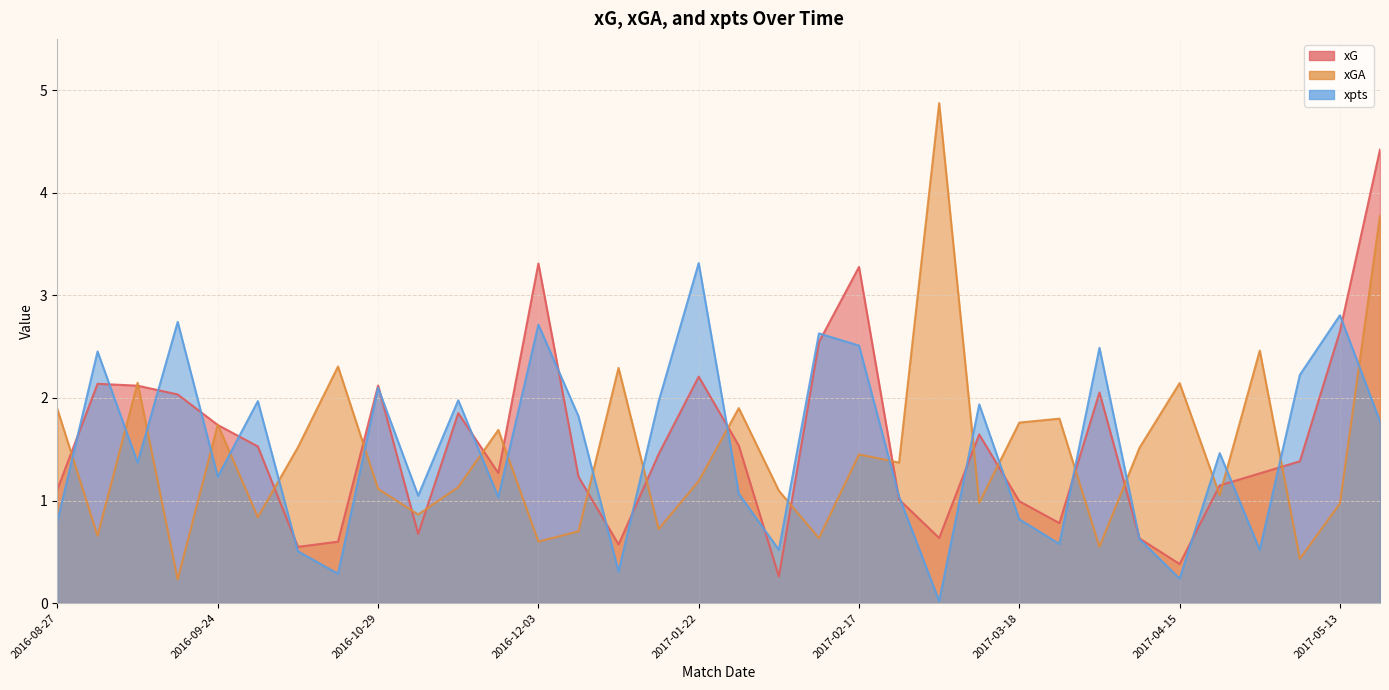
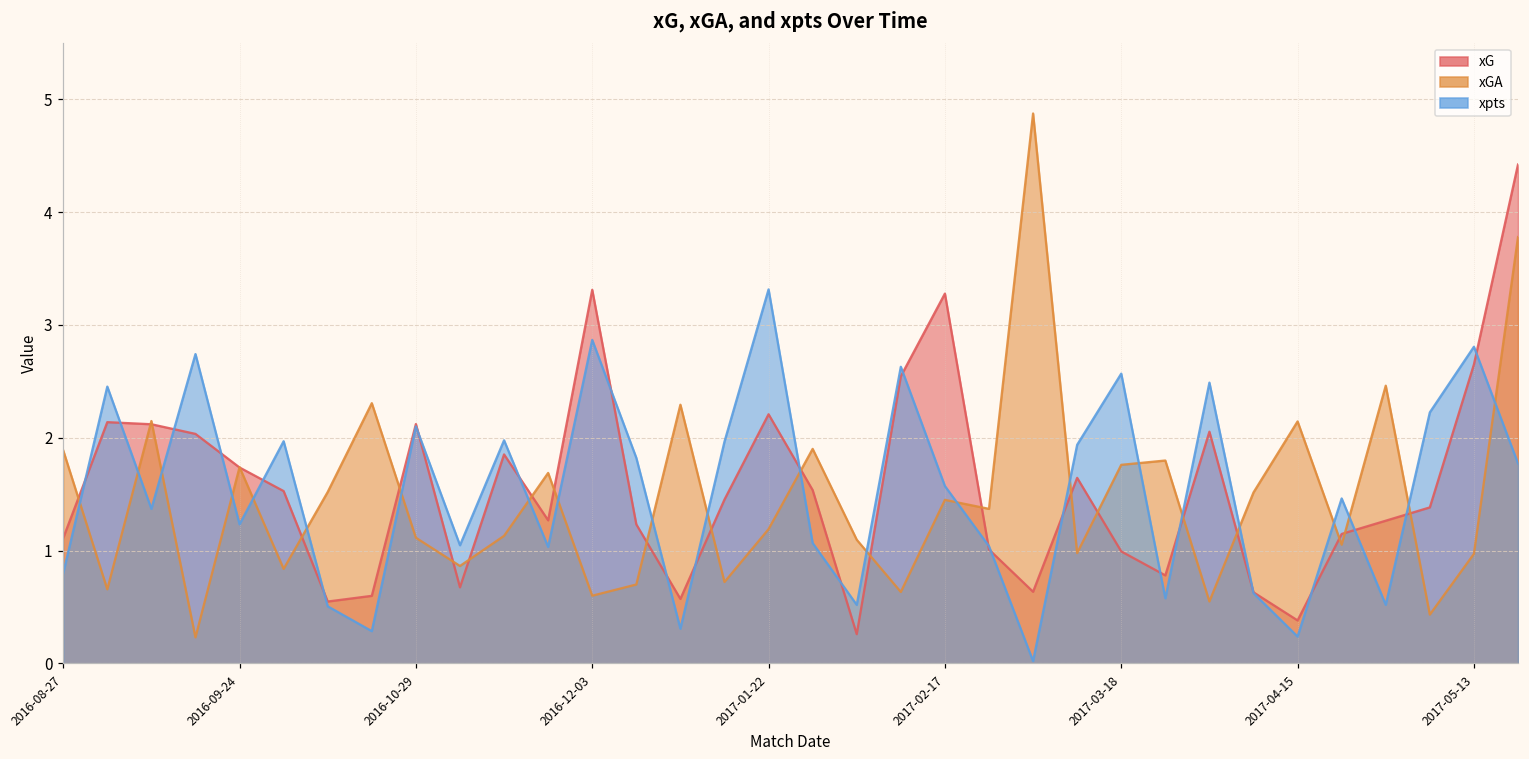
xpts, 2016-12-03: 2.71 -> 2.87
xpts, 2017-02-17: 2.51 -> 1.57
xpts, 2017-03-18: 0.82 -> 2.57
